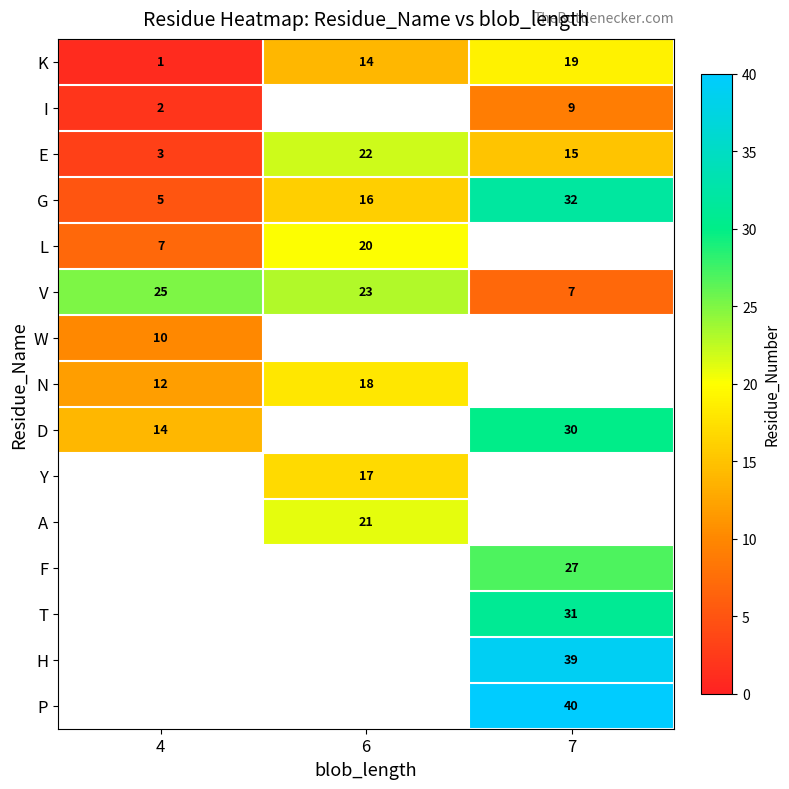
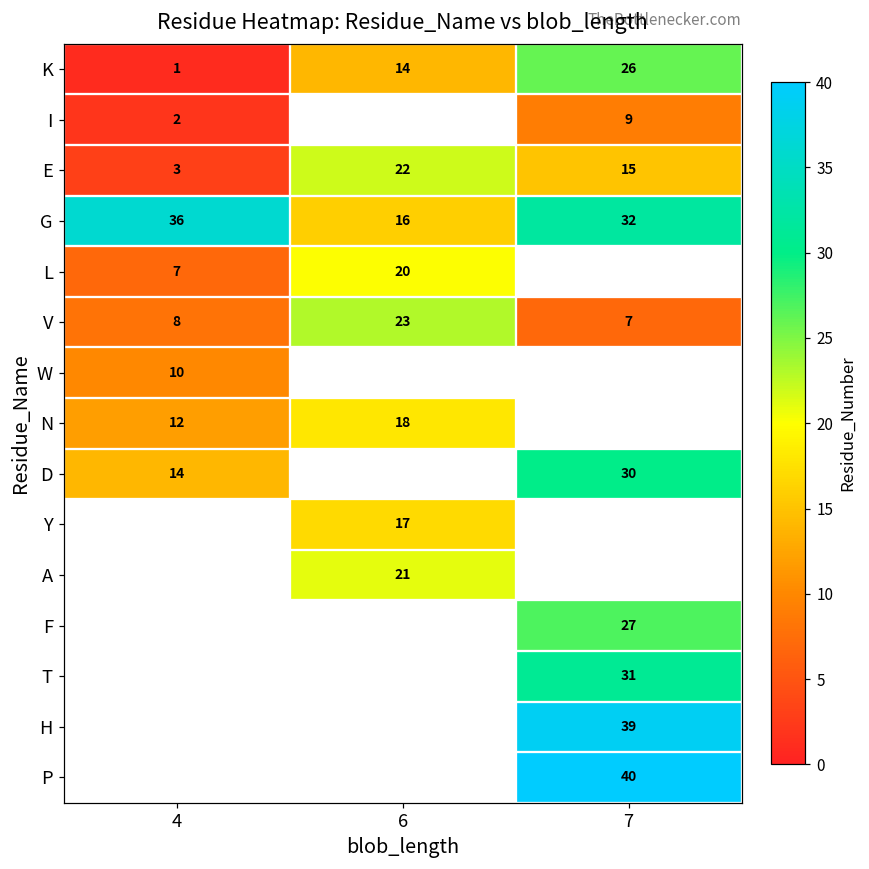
K, 7: 19 -> 26
G, 4: 5 -> 36
V, 4: 25 -> 8
